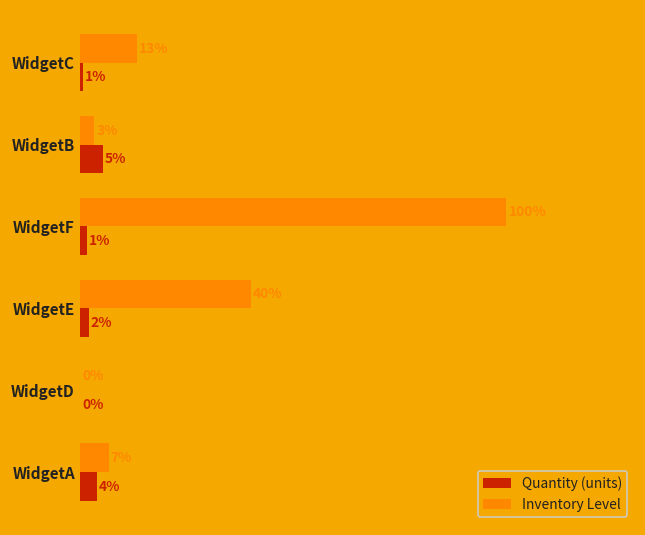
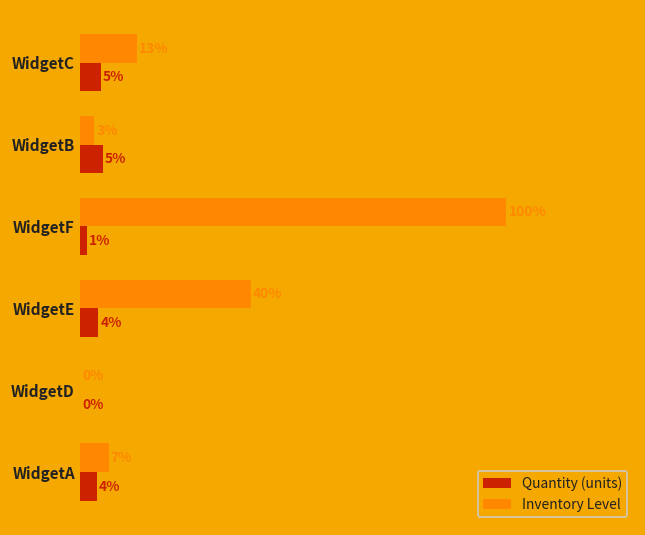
Quantity (units), WidgetC: 1% -> 5%
Quantity (units), WidgetE: 2% -> 4%
